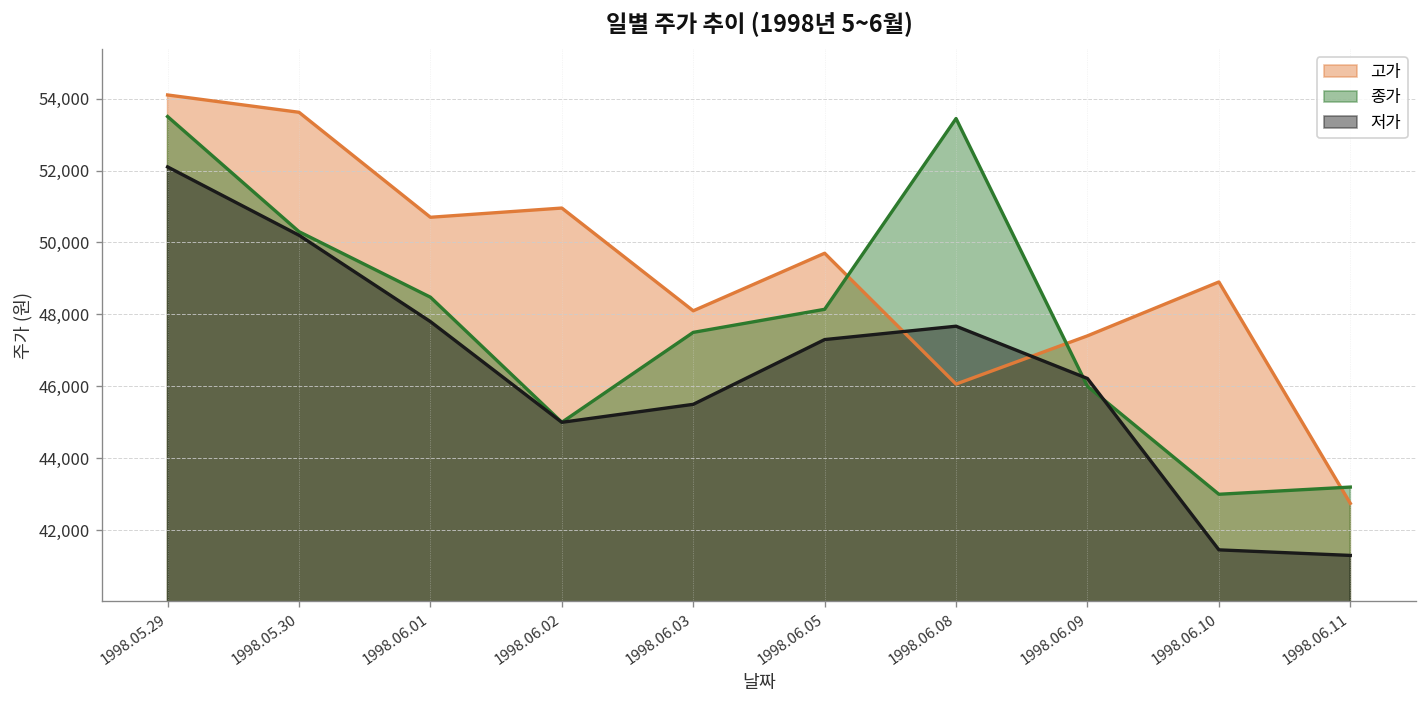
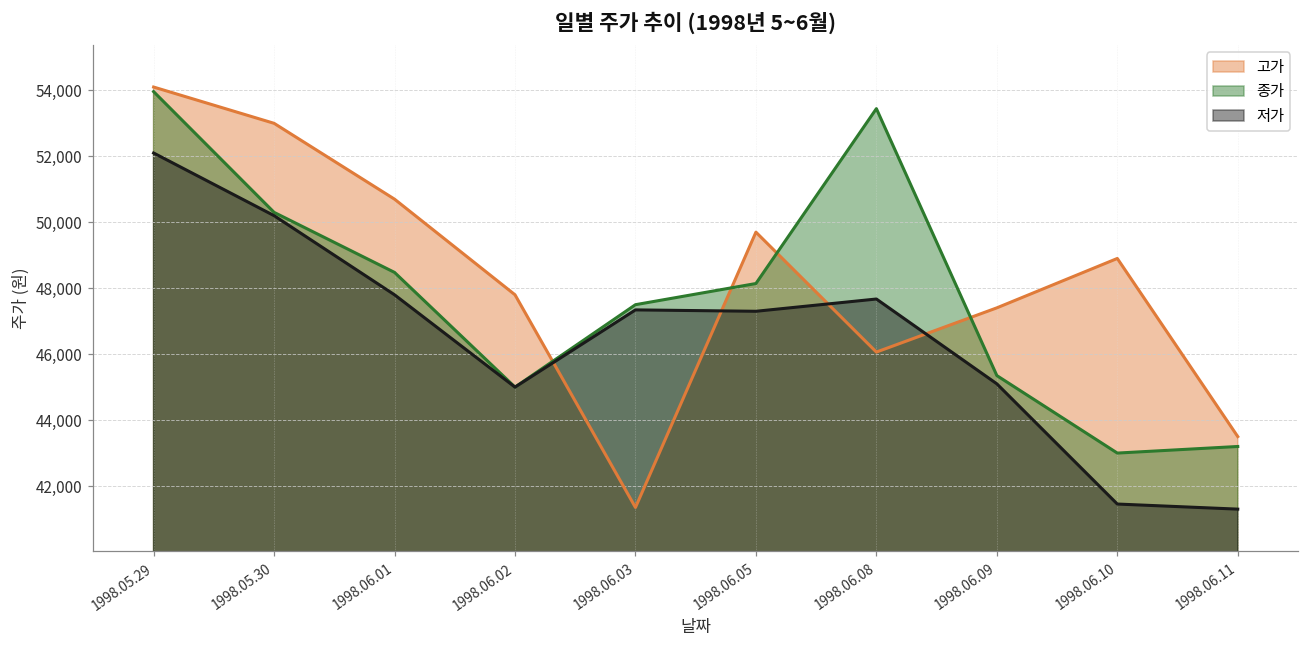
종가, 1998.05.29: 53,500 -> 54,000
고가, 1998.05.30: 53,600 -> 53,000
고가, 1998.06.02: 51,000 -> 47,800
고가, 1998.06.03: 48,100 -> 41,400
저가, 1998.06.03: 45,500 -> 47,300
종가, 1998.06.09: 46,000 -> 45,400
저가, 1998.06.09: 46,200 -> 45,100
고가, 1998.06.11: 42,700 -> 43,500
